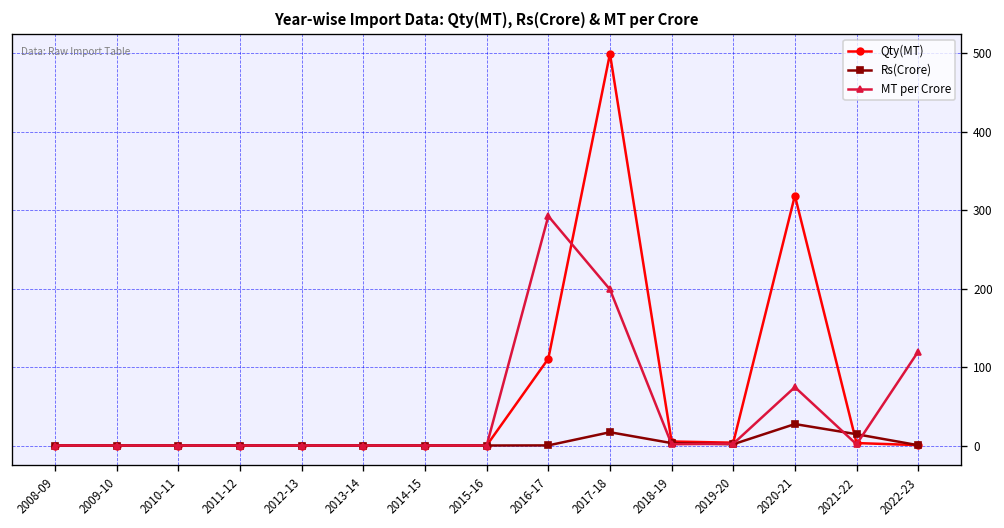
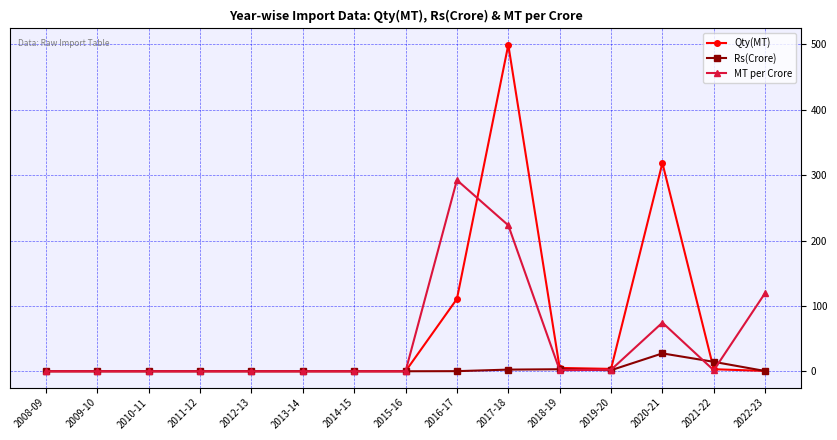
Rs(Crore), 2017-18: 20 -> 0
MT per Crore, 2017-18: 200 -> 220
